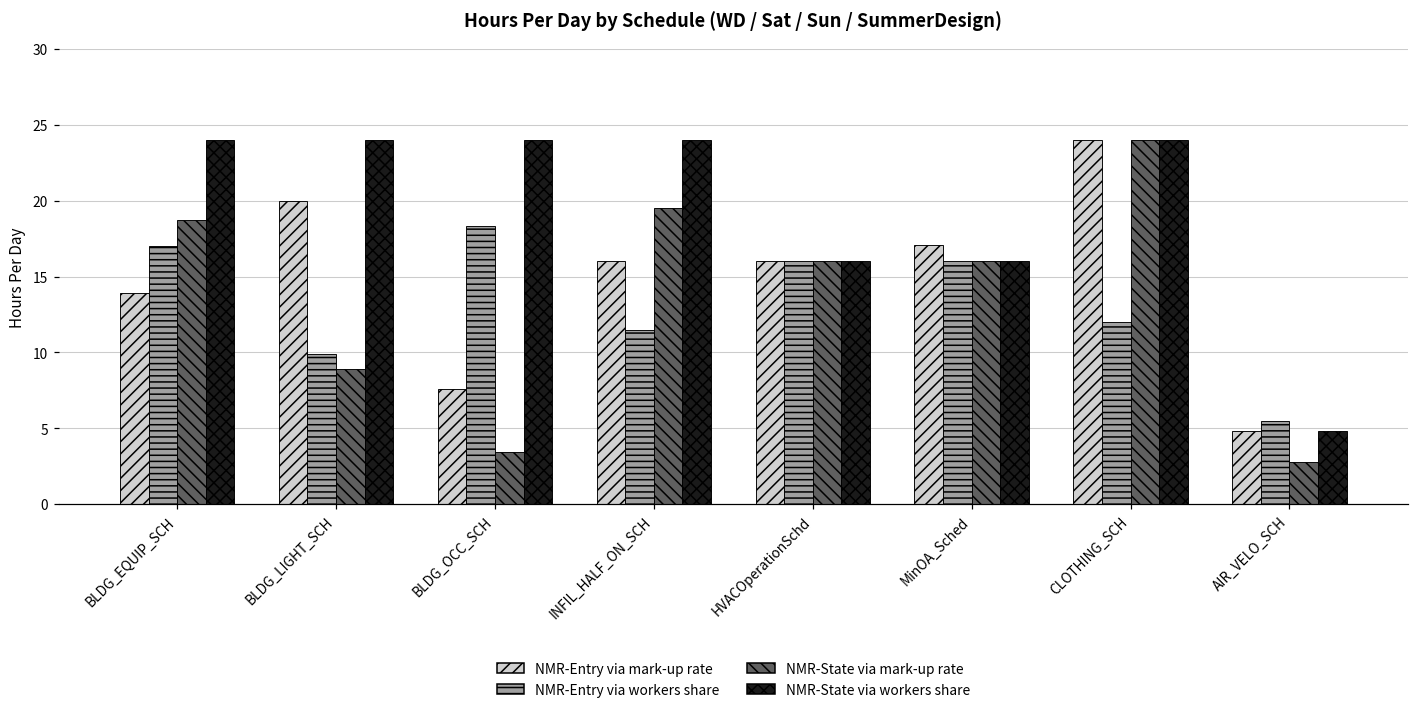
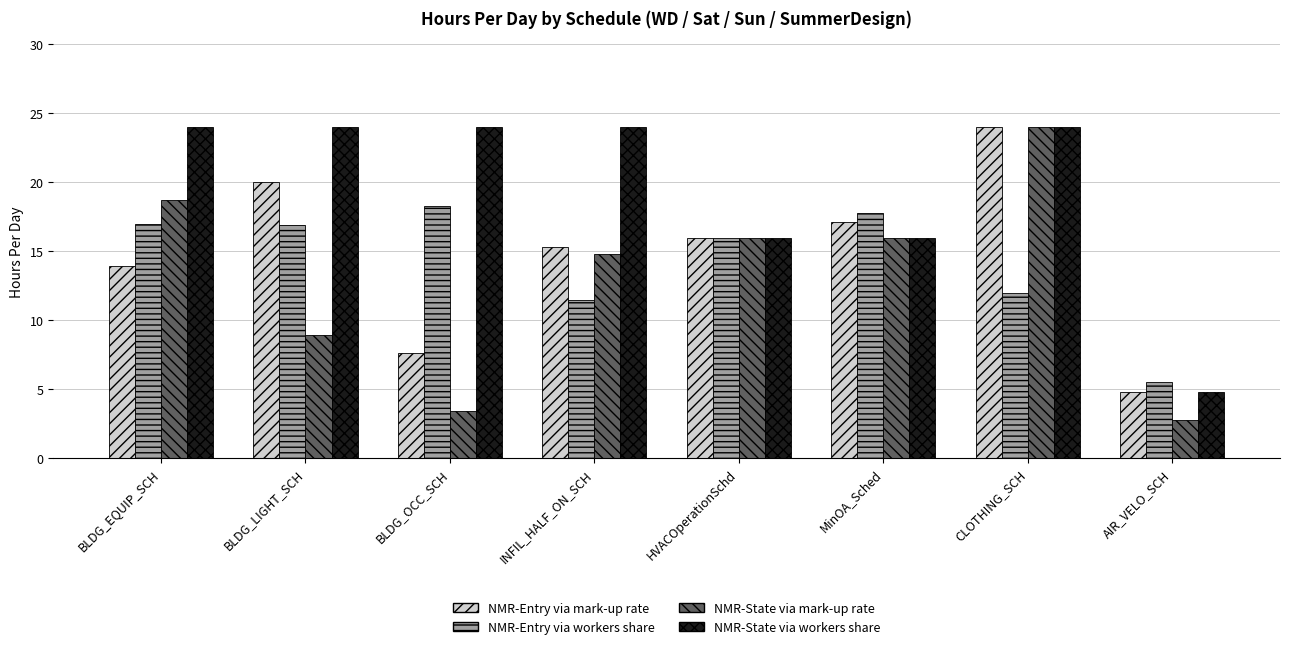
NMR-Entry via workers share, BLDG_LIGHT_SCH: 9.9 -> 16.9
NMR-Entry via mark-up rate, INFIL_HALF_ON_SCH: 16.0 -> 15.3
NMR-State via mark-up rate, INFIL_HALF_ON_SCH: 19.5 -> 14.8
NMR-Entry via workers share, MinOA_Sched: 16.0 -> 17.8
